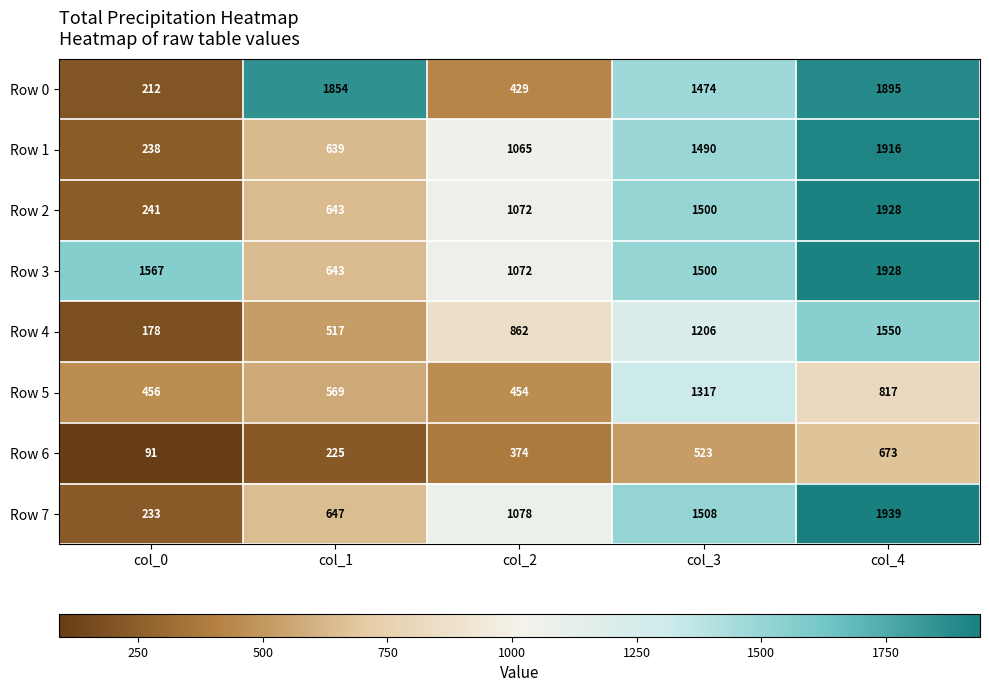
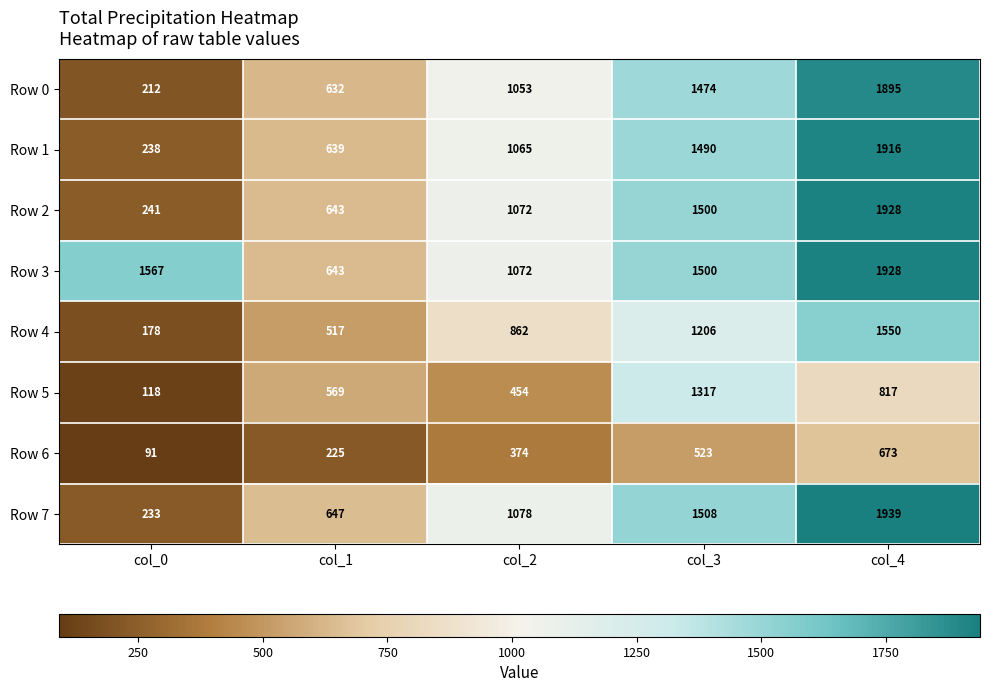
Row 0, col_1: 1854 -> 632
Row 0, col_2: 429 -> 1053
Row 5, col_0: 456 -> 118
